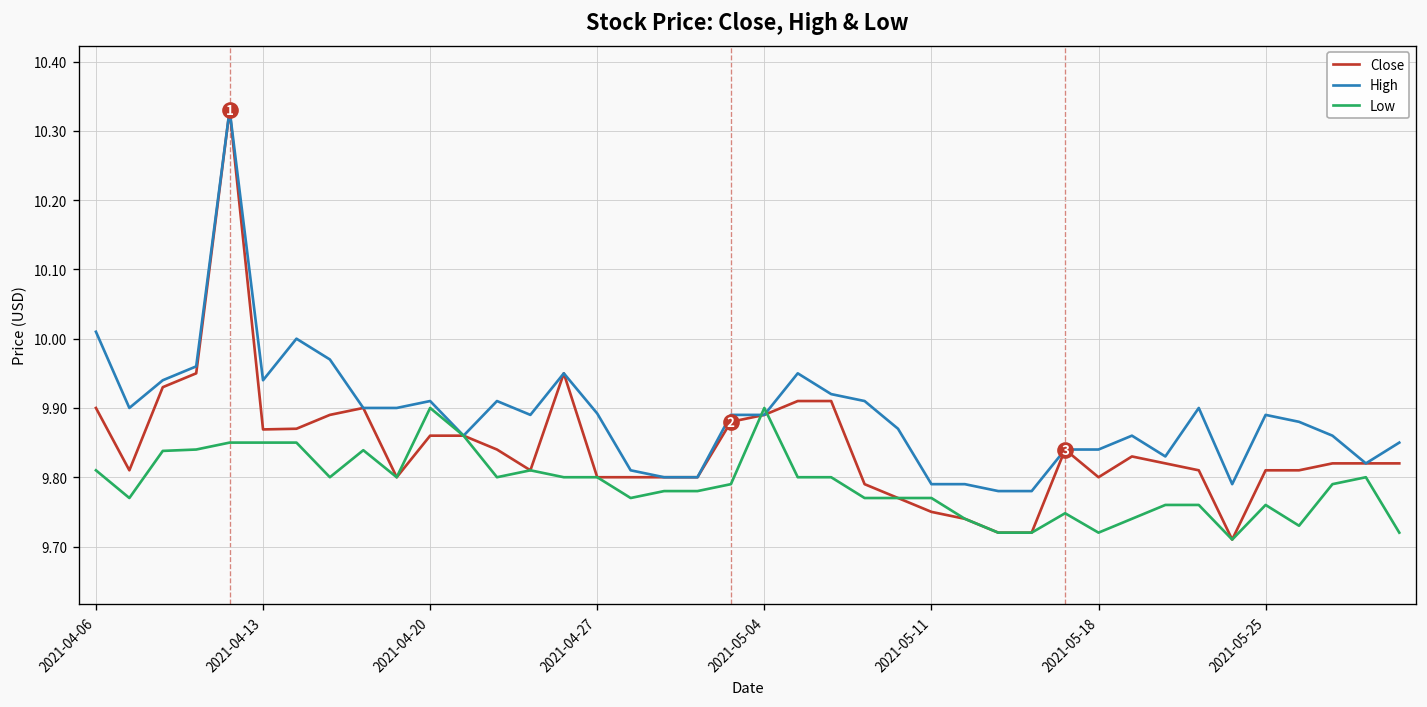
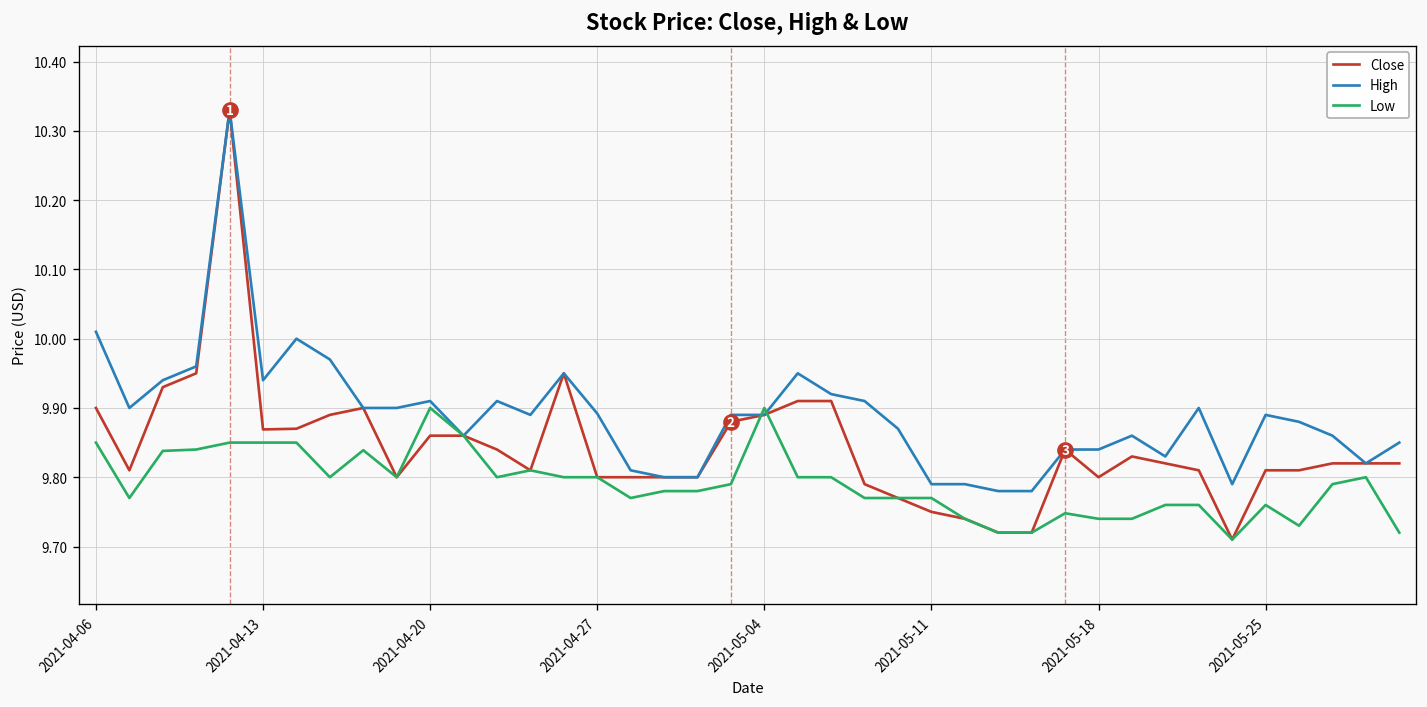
Low, 2021-04-06: 9.81 -> 9.85
Low, 2021-05-18: 9.72 -> 9.74
